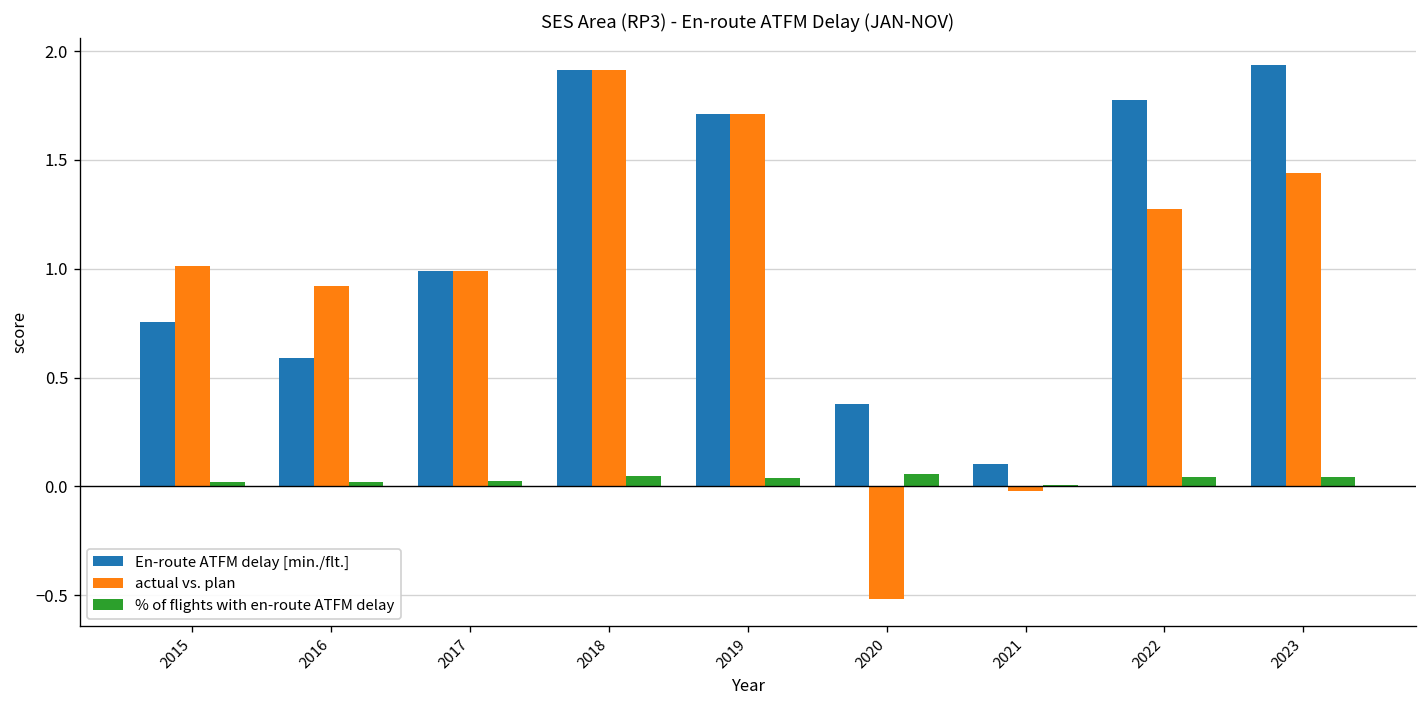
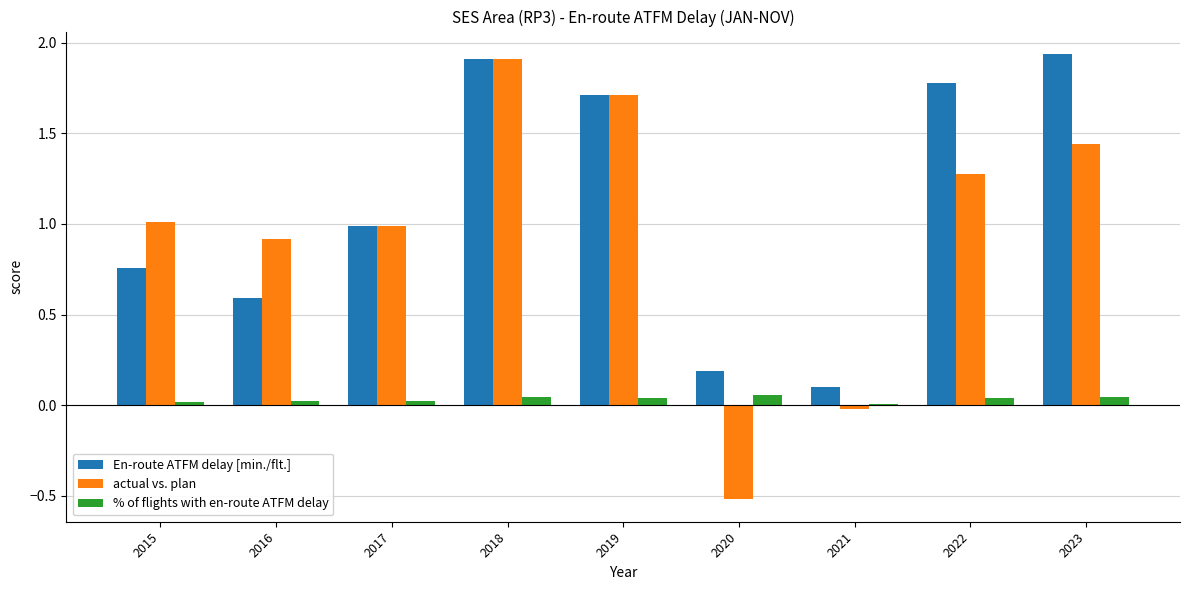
En-route ATFM delay [min./flt.], 2020: 0.38 -> 0.19
